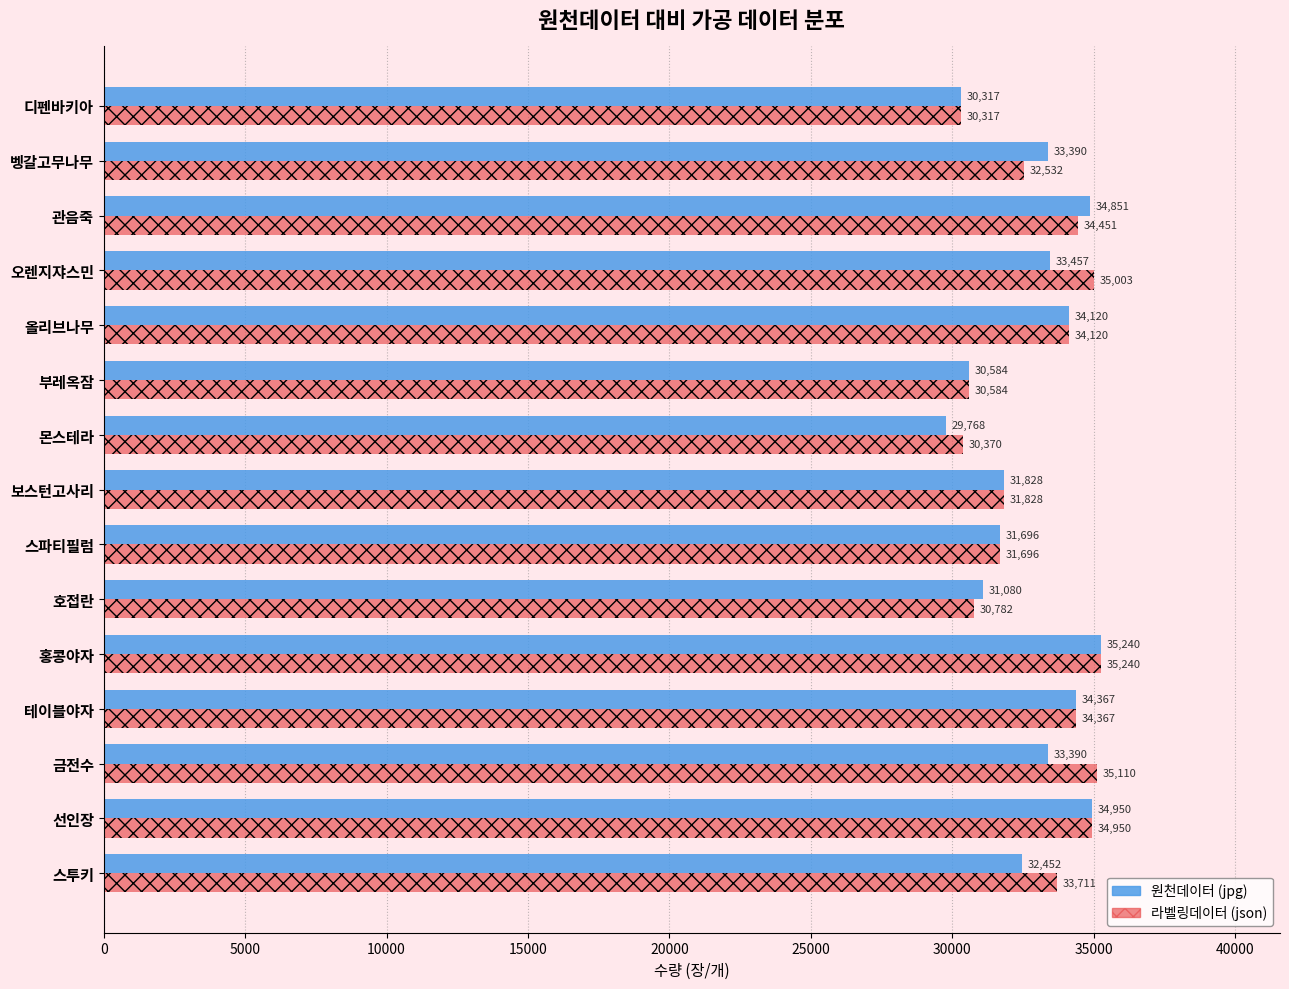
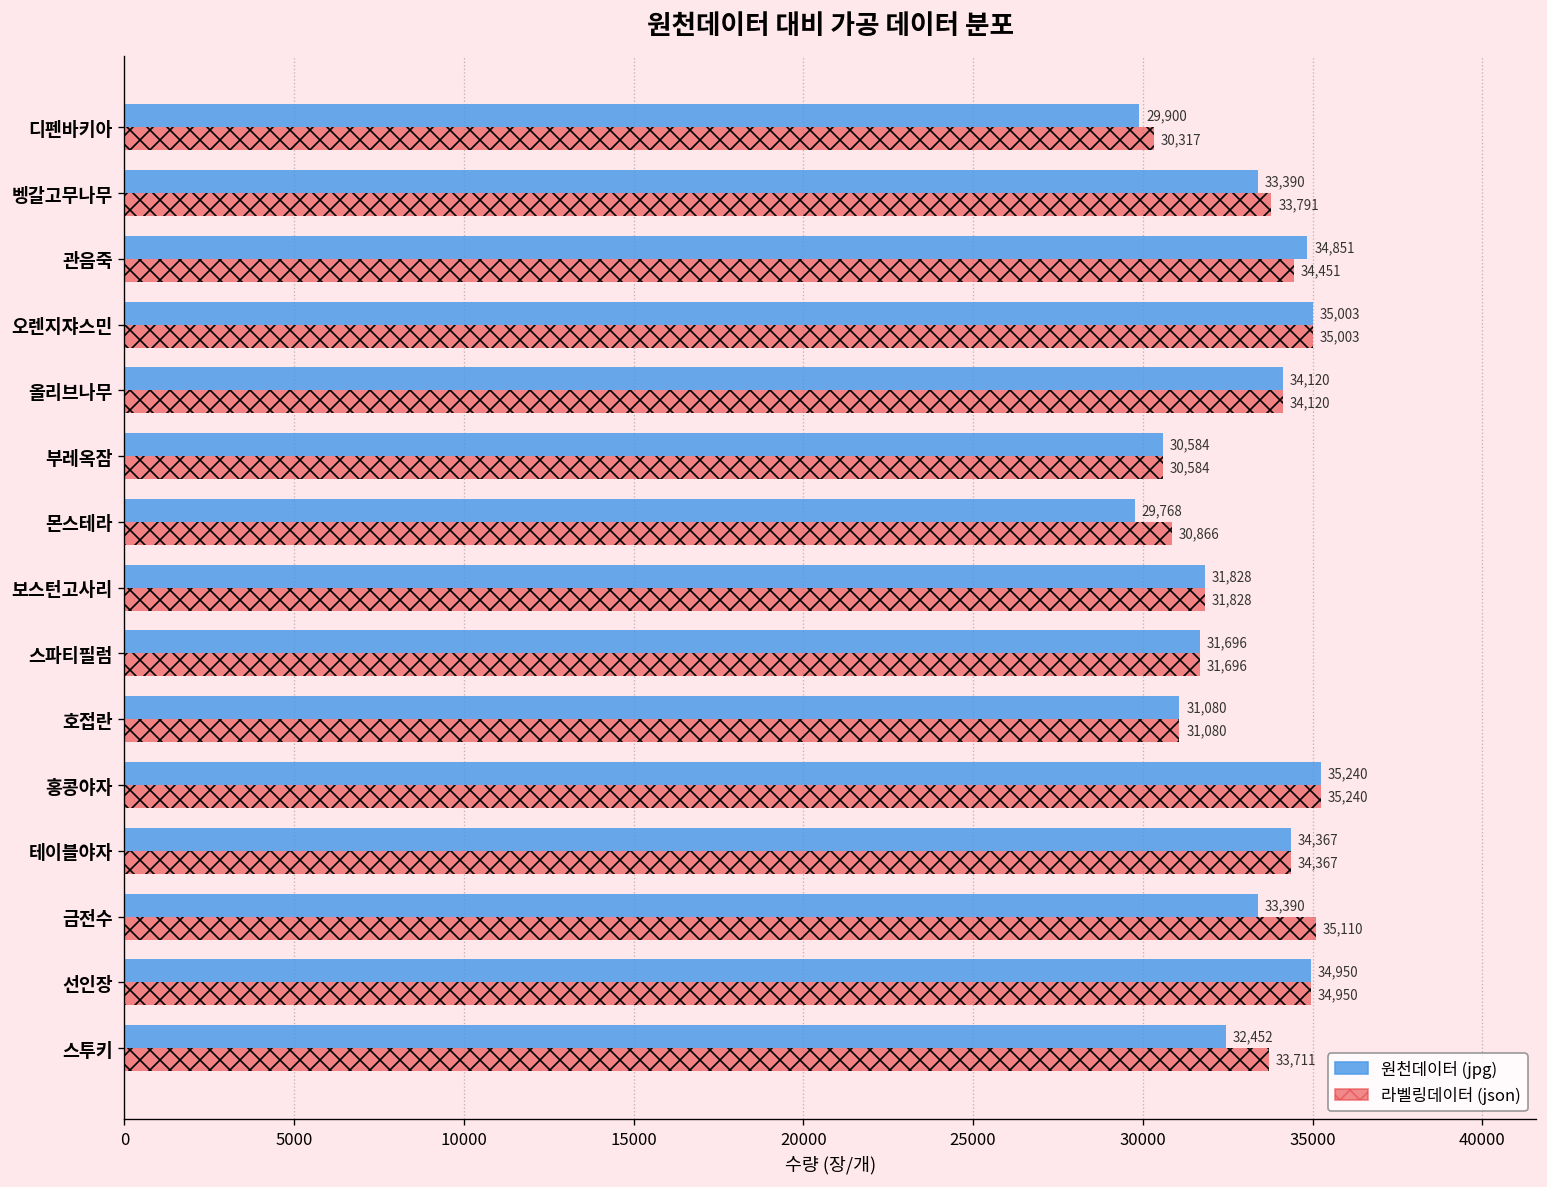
원천데이터 (jpg), 디펜바키아: 30,317 -> 29,900
라벨링데이터 (json), 벵갈고무나무: 32,532 -> 33,791
원천데이터 (jpg), 오렌지쟈스민: 33,457 -> 35,003
라벨링데이터 (json), 몬스테라: 30,370 -> 30,866
라벨링데이터 (json), 호접란: 30,782 -> 31,080
